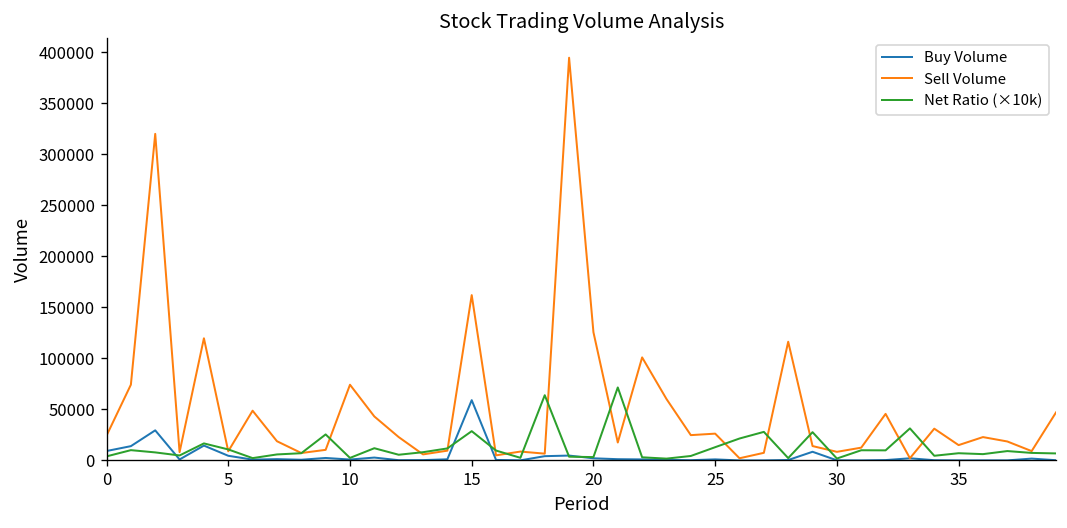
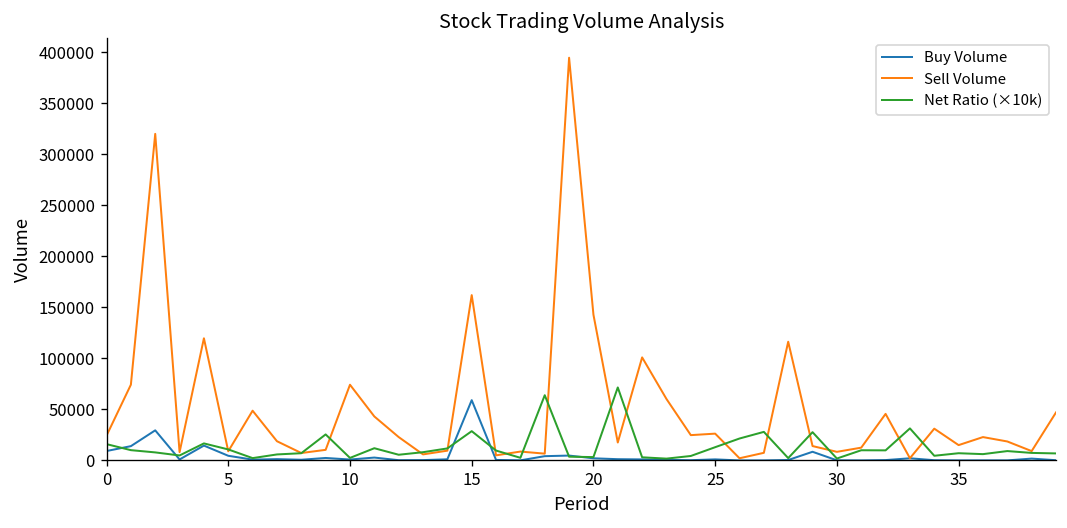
Net Ratio (×10k), 0: 0 -> 20000
Sell Volume, 20: 130000 -> 140000
